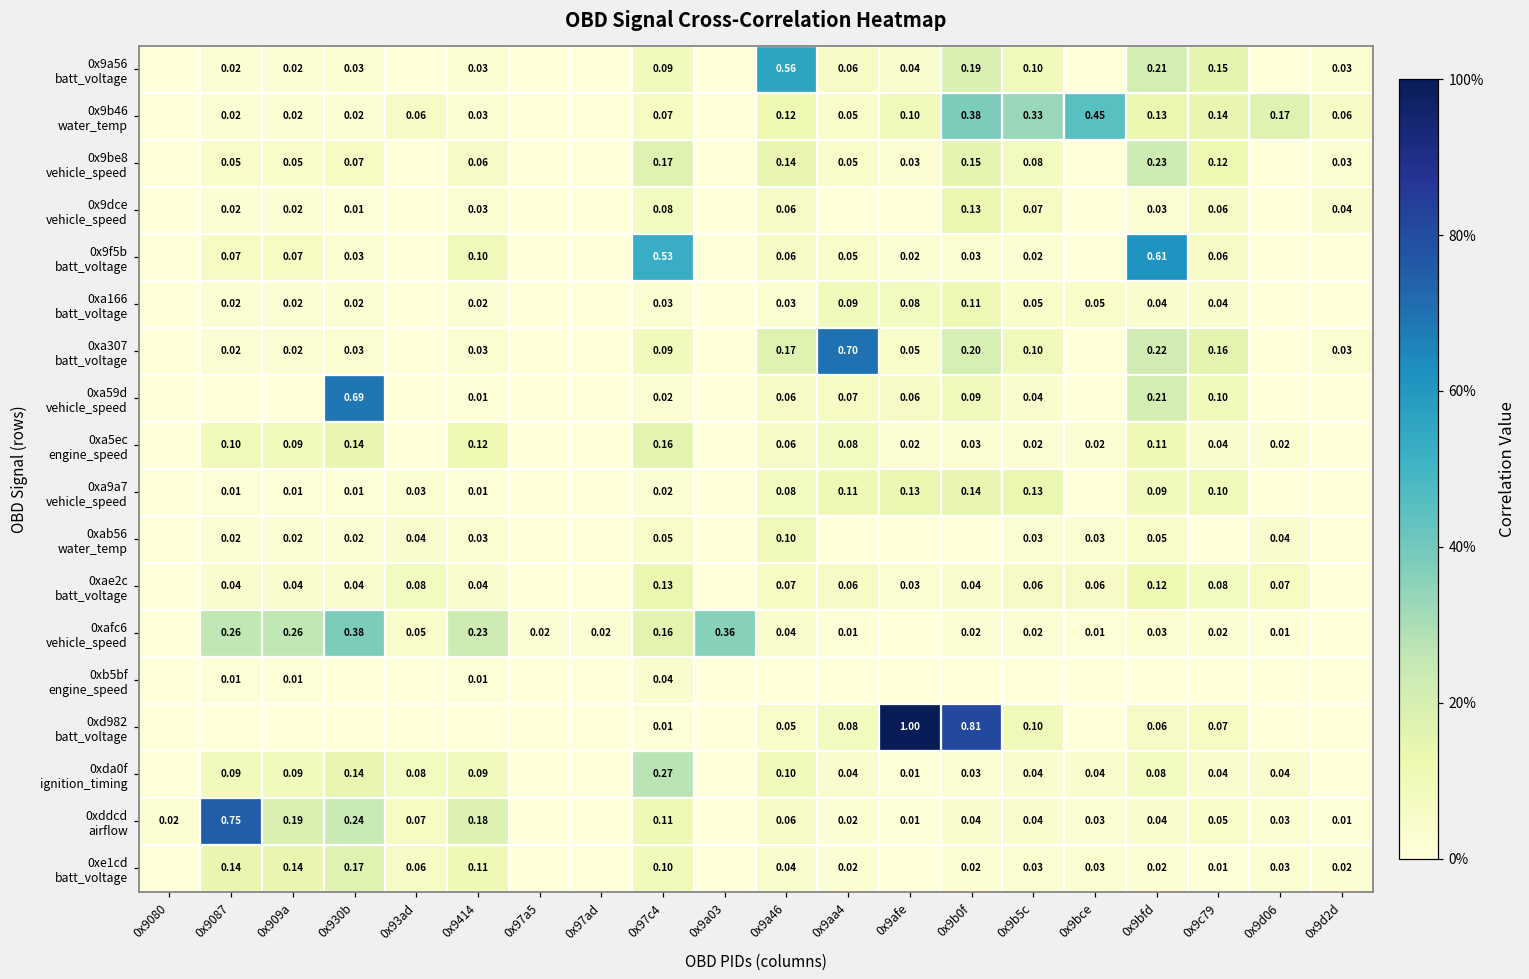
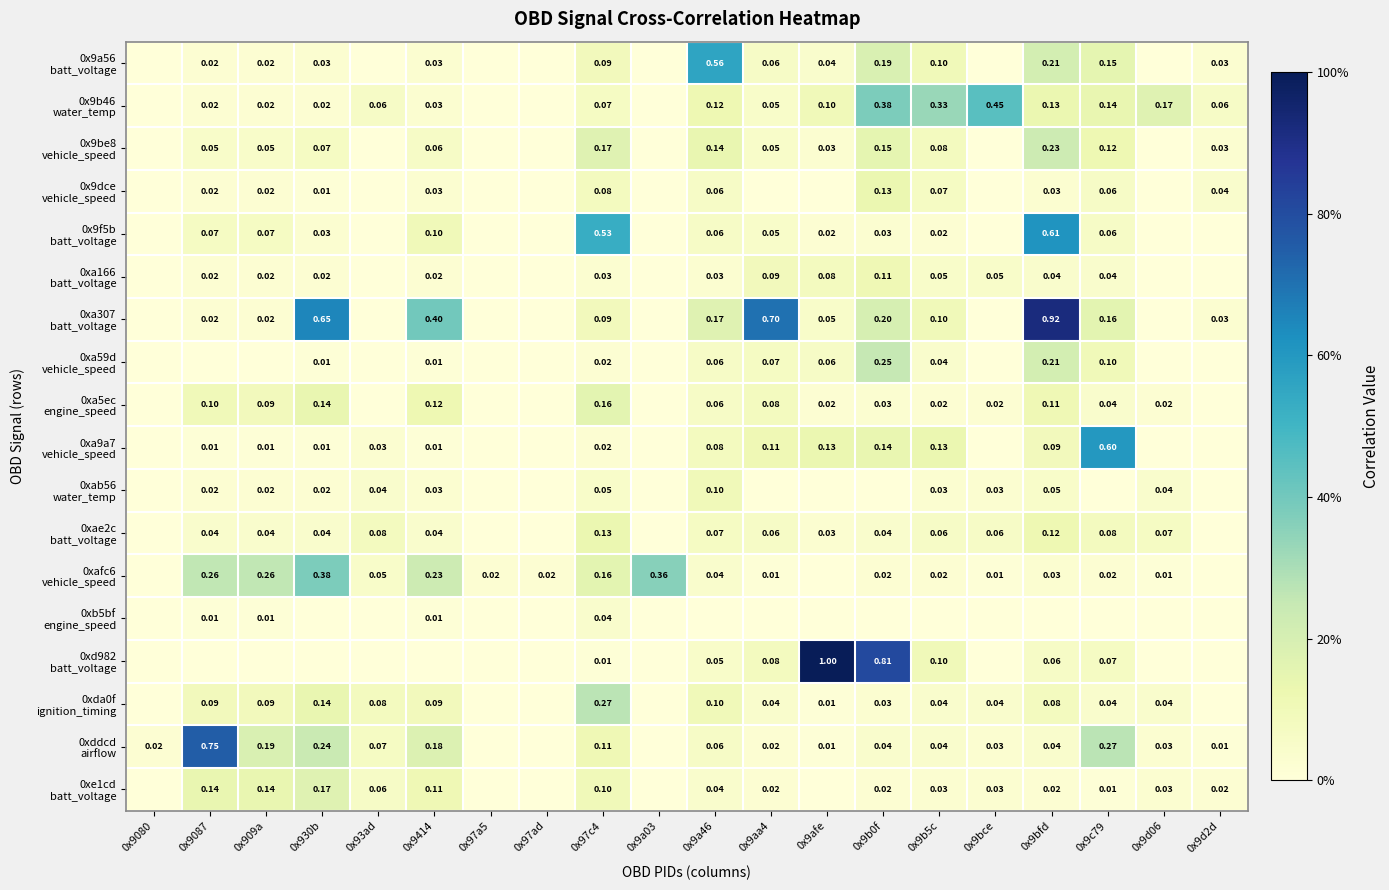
0xa307 batt_voltage, 0x930b: 0.03 -> 0.65
0xa307 batt_voltage, 0x9414: 0.03 -> 0.40
0xa307 batt_voltage, 0x9bfd: 0.22 -> 0.92
0xa59d vehicle_speed, 0x930b: 0.69 -> 0.01
0xa59d vehicle_speed, 0x9b0f: 0.09 -> 0.25
0xa9a7 vehicle_speed, 0x9c79: 0.10 -> 0.60
0xddcd airflow, 0x9c79: 0.05 -> 0.27
